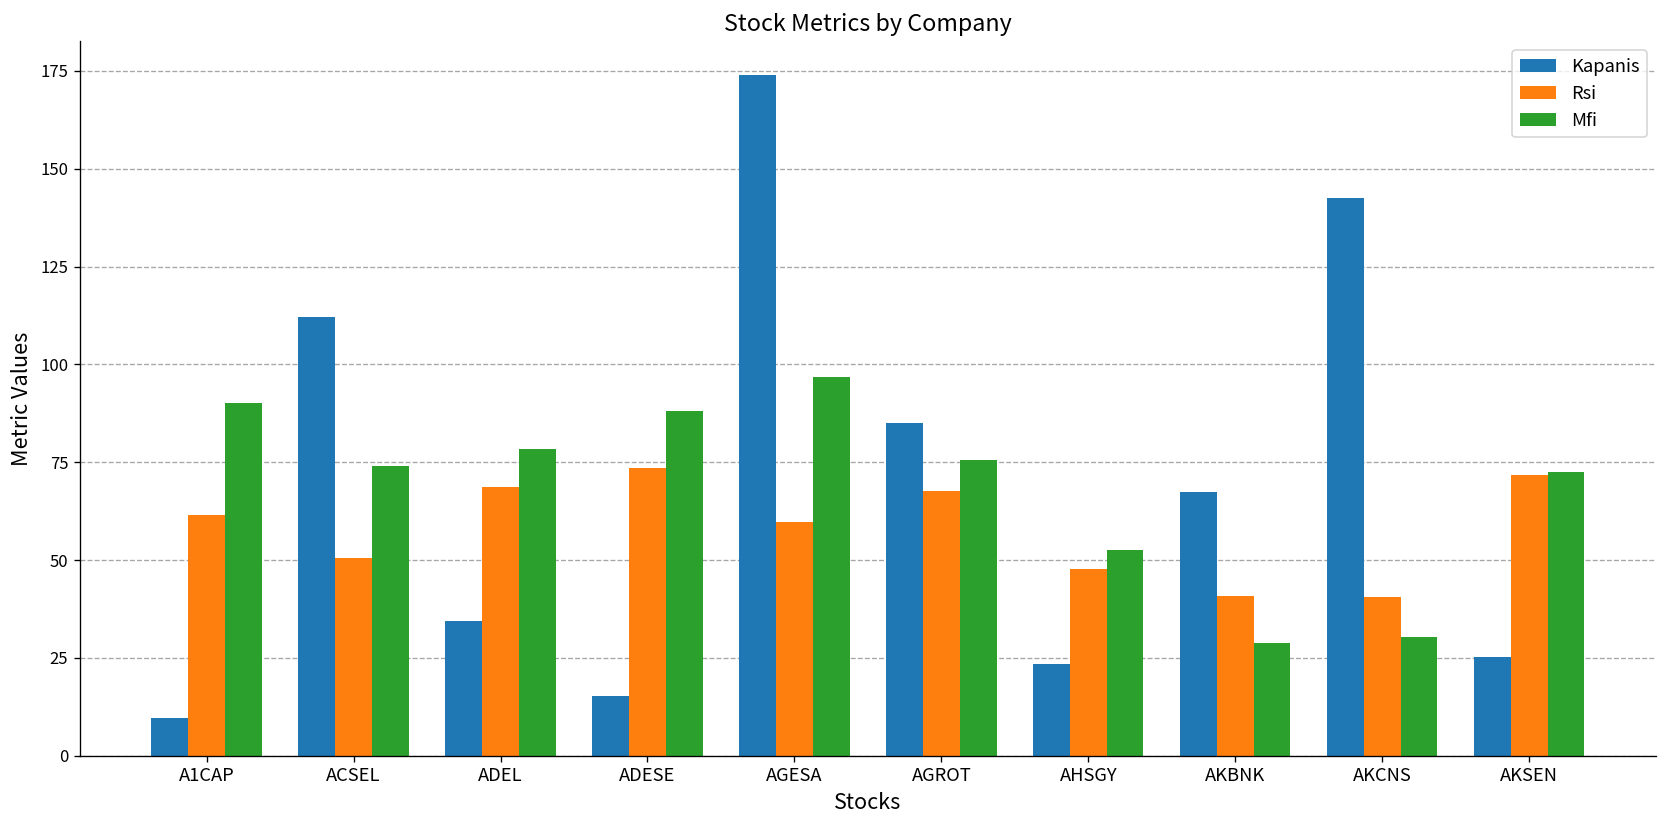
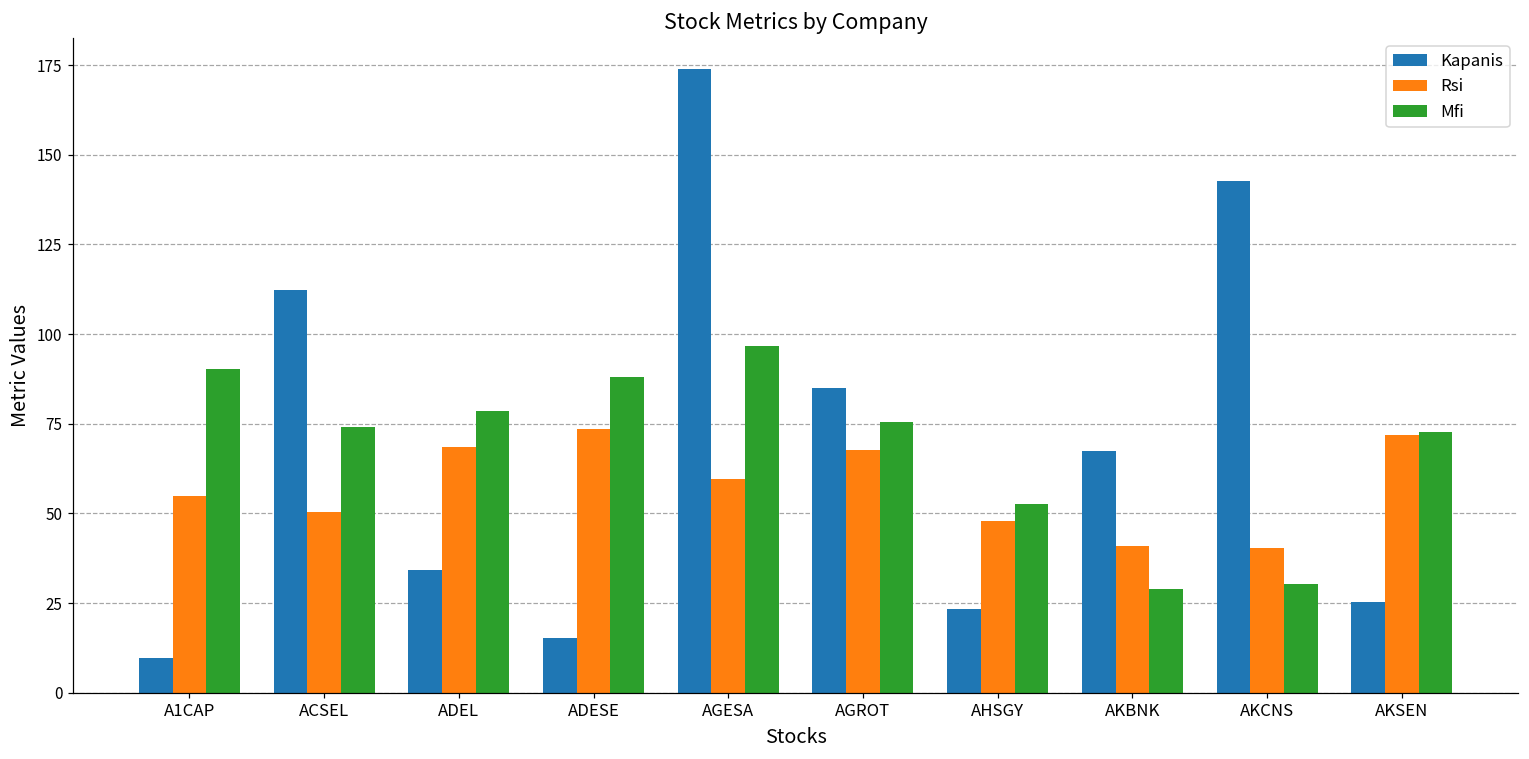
Rsi, A1CAP: 61 -> 55
